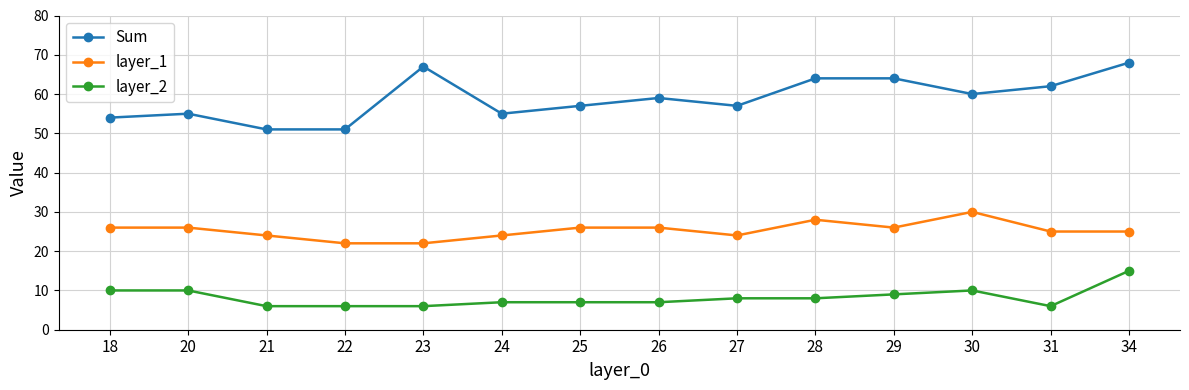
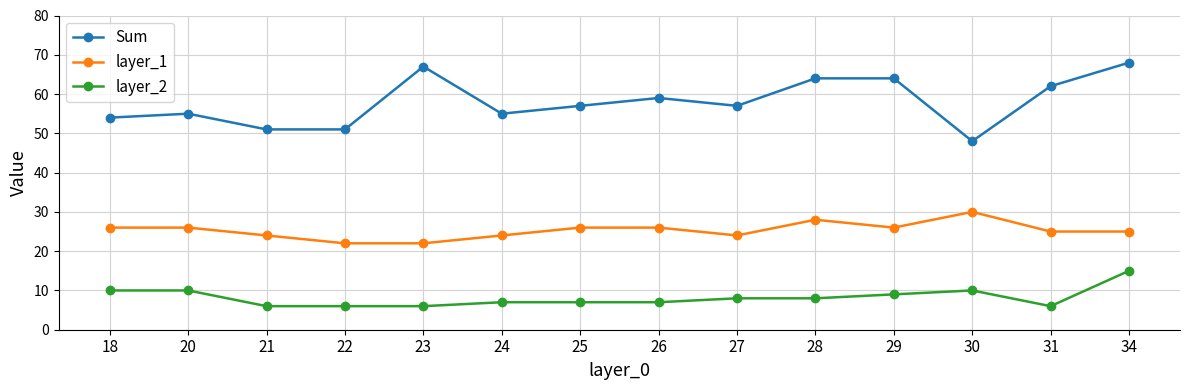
Sum, 30: 60 -> 48
